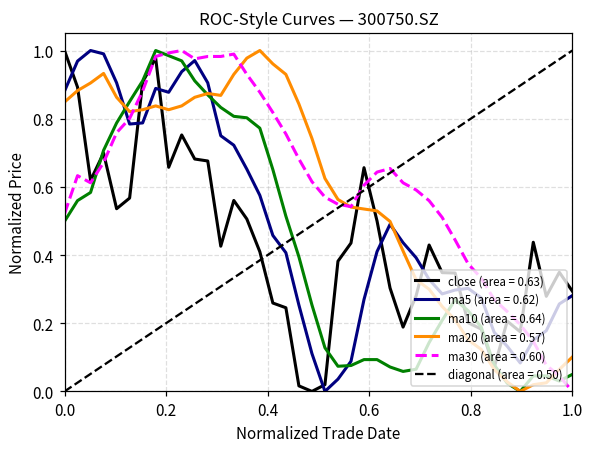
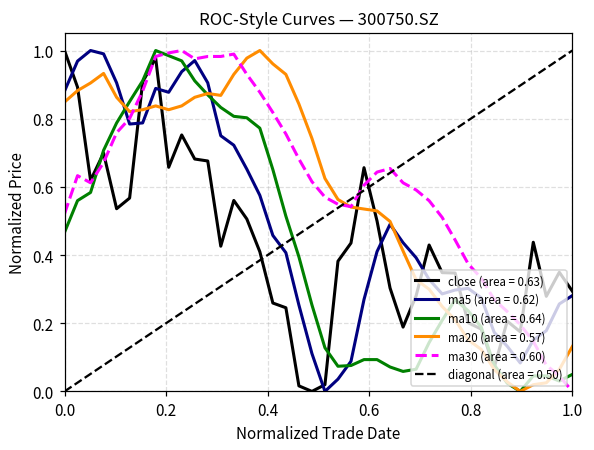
ma10 (area = 0.64), 0.0: 0.50 -> 0.47
ma20 (area = 0.57), 1.0: 0.10 -> 0.13
